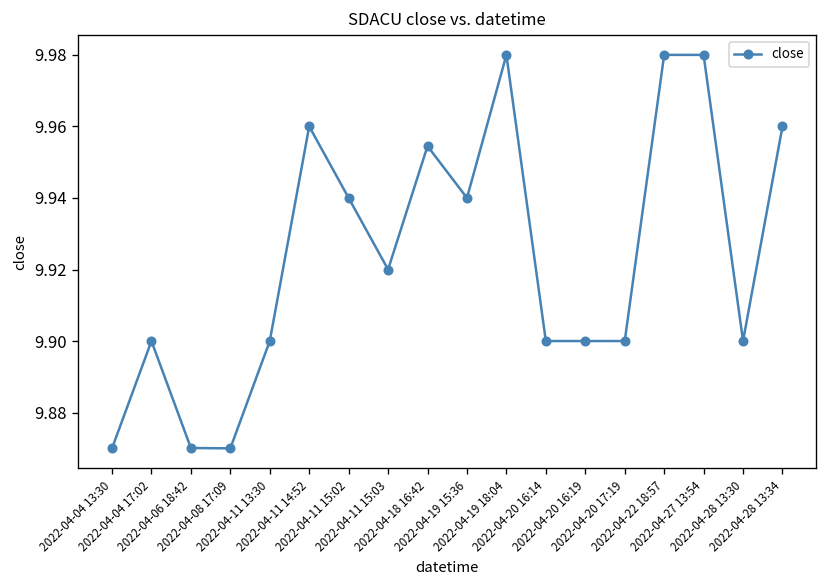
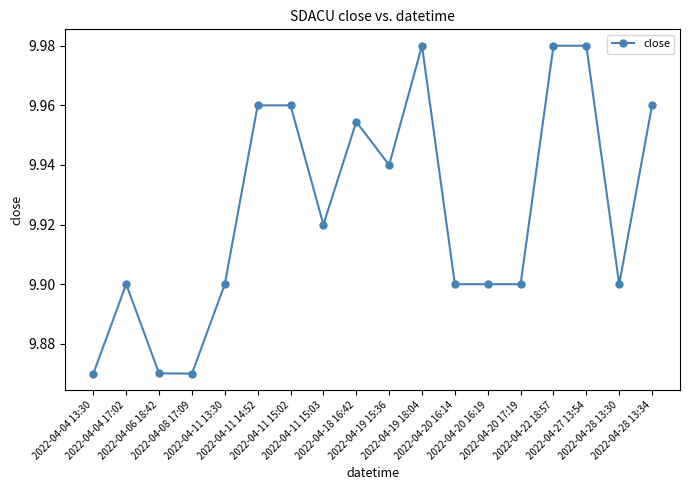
2022-04-11 15:02: 9.94 -> 9.96
